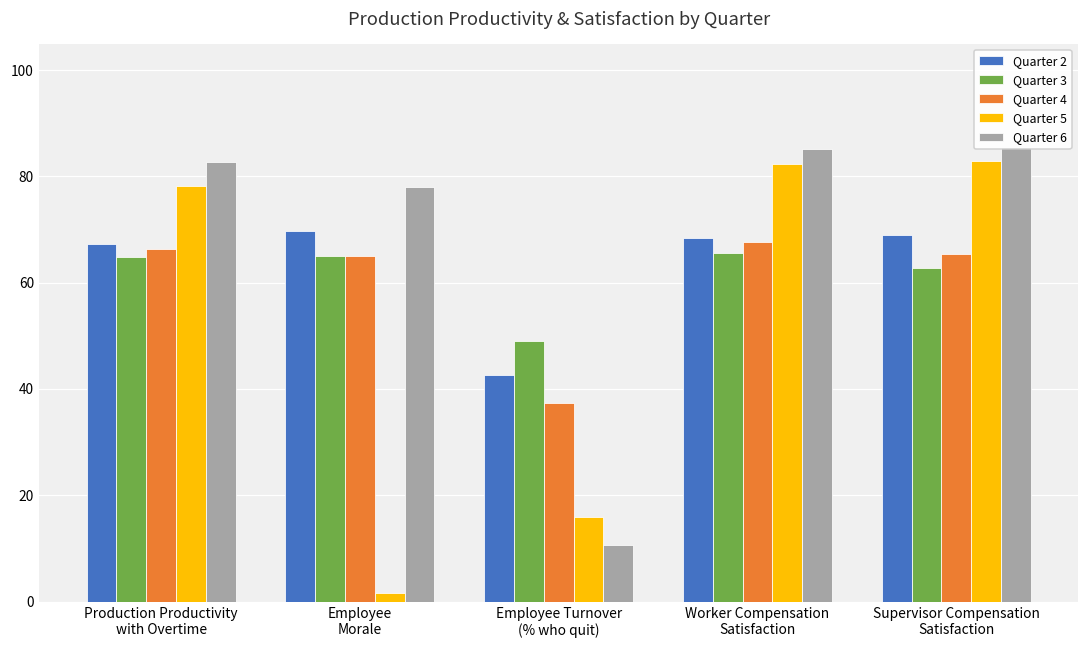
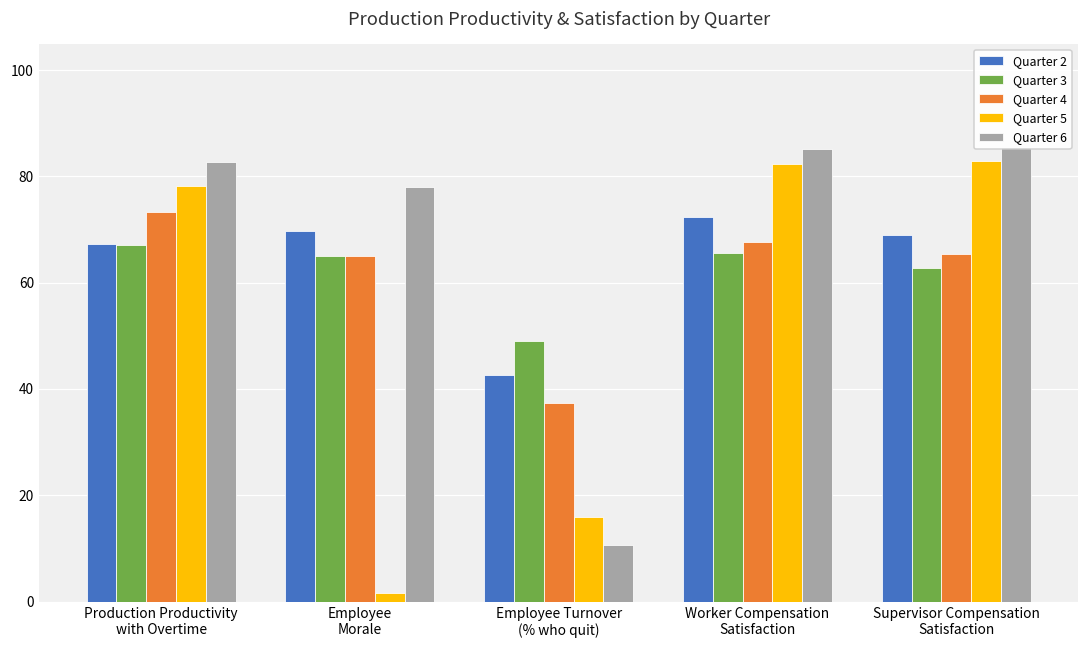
Quarter 3, Production Productivity with Overtime: 65 -> 67
Quarter 4, Production Productivity with Overtime: 66 -> 73
Quarter 2, Worker Compensation Satisfaction: 68 -> 72
